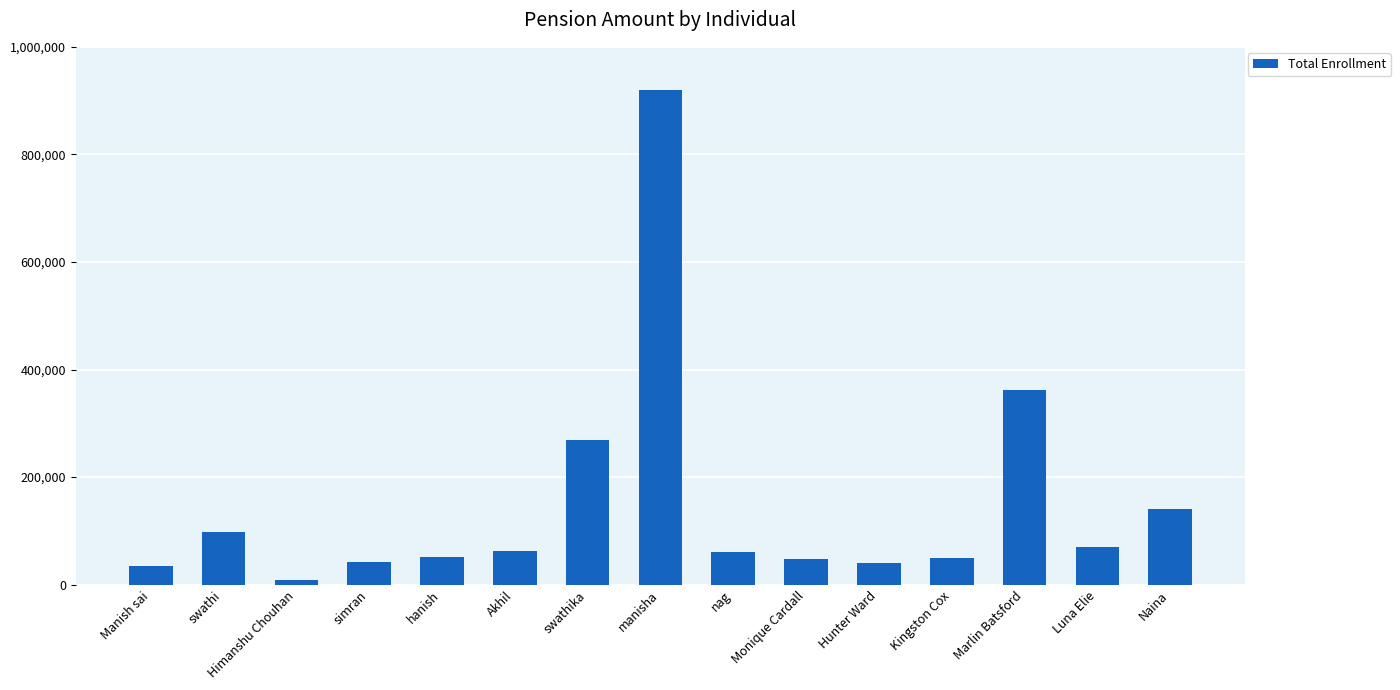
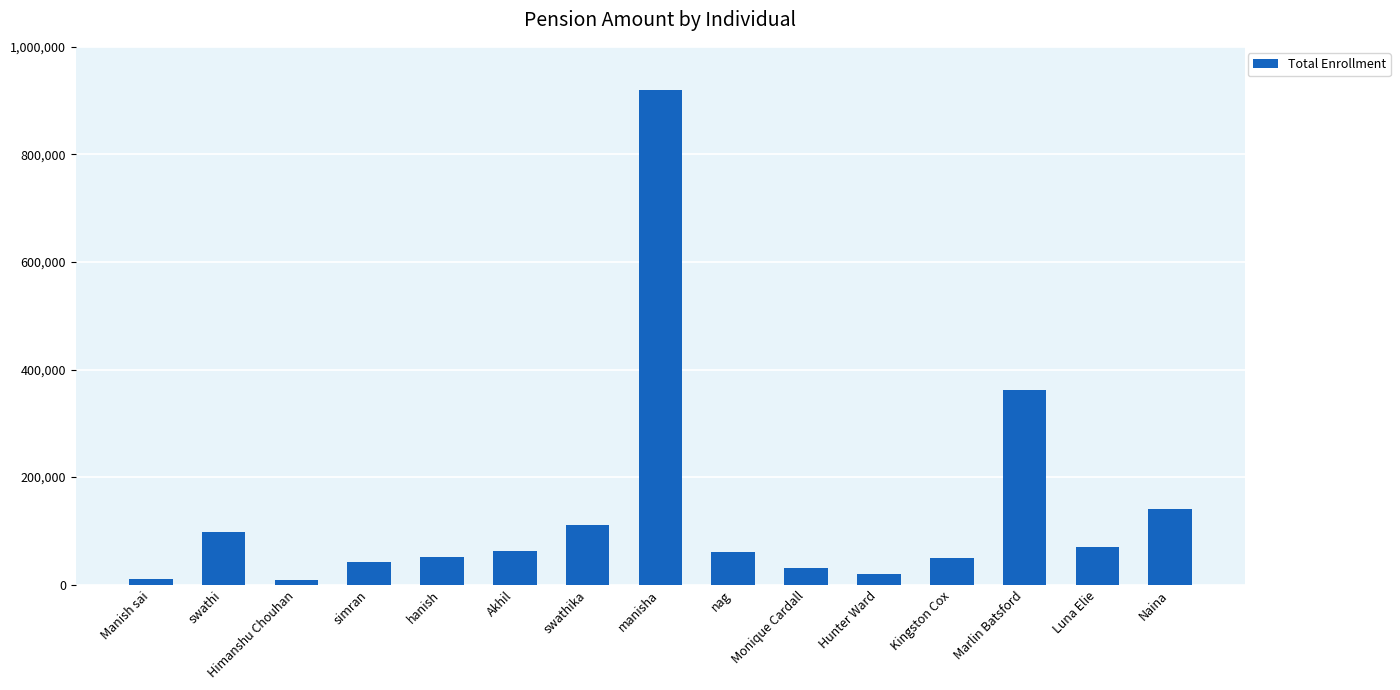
Manish sai: 40,000 -> 10,000
swathika: 270,000 -> 110,000
Monique Cardall: 50,000 -> 30,000
Hunter Ward: 40,000 -> 20,000
